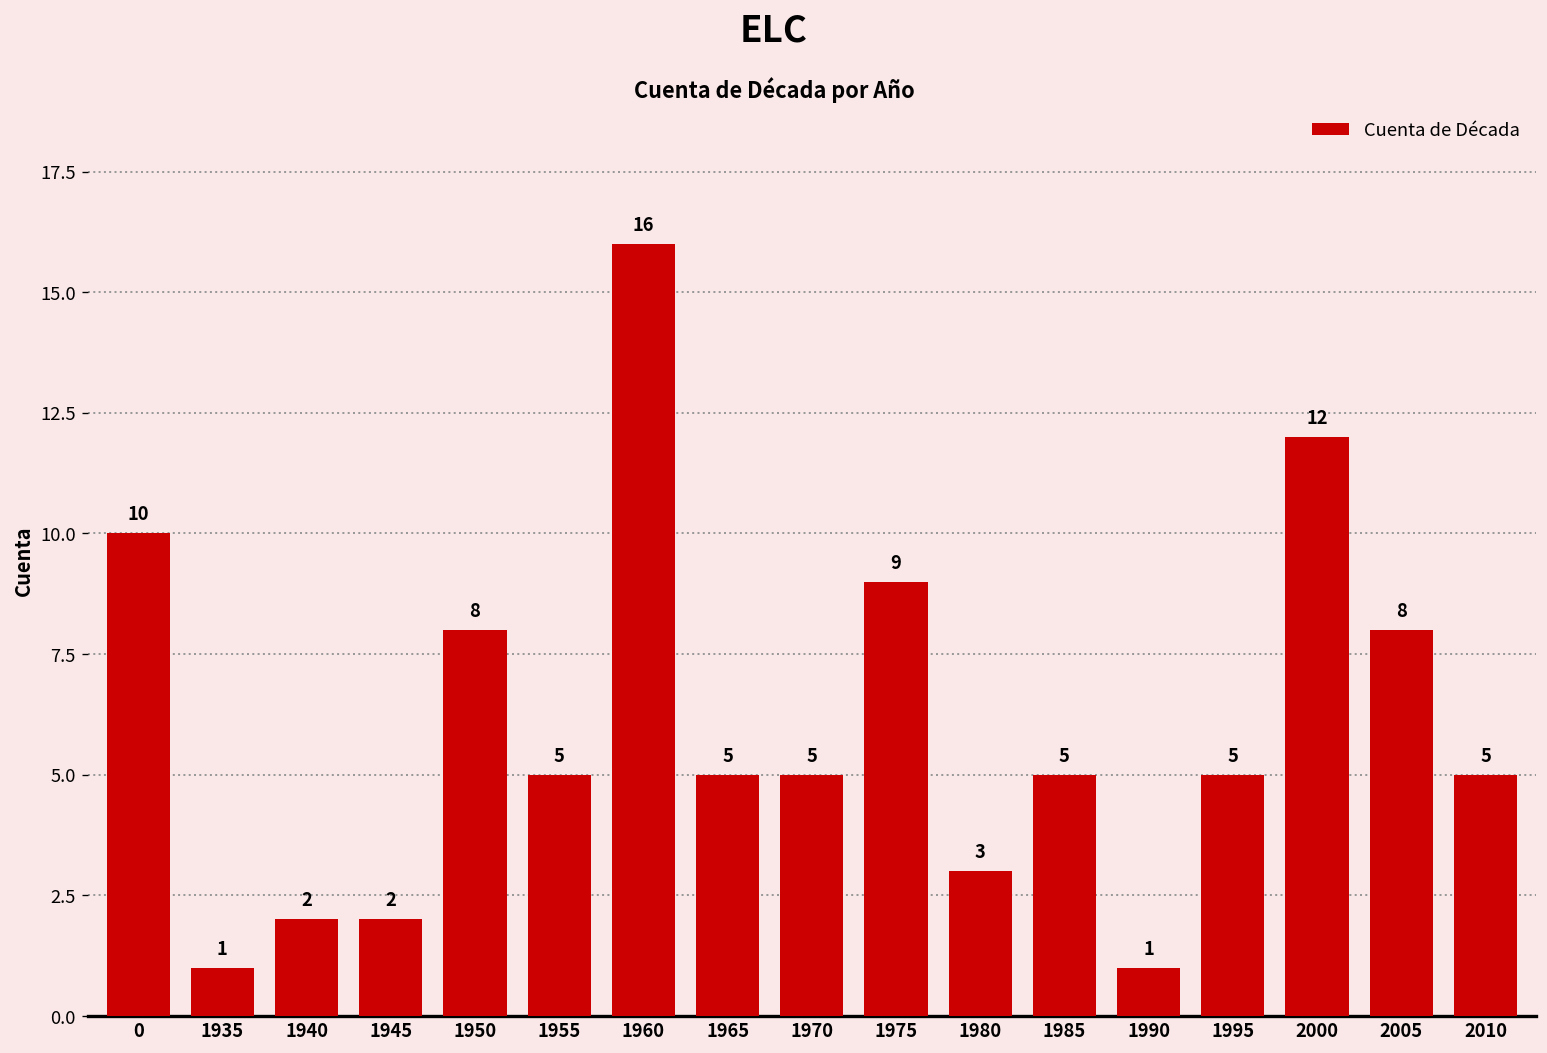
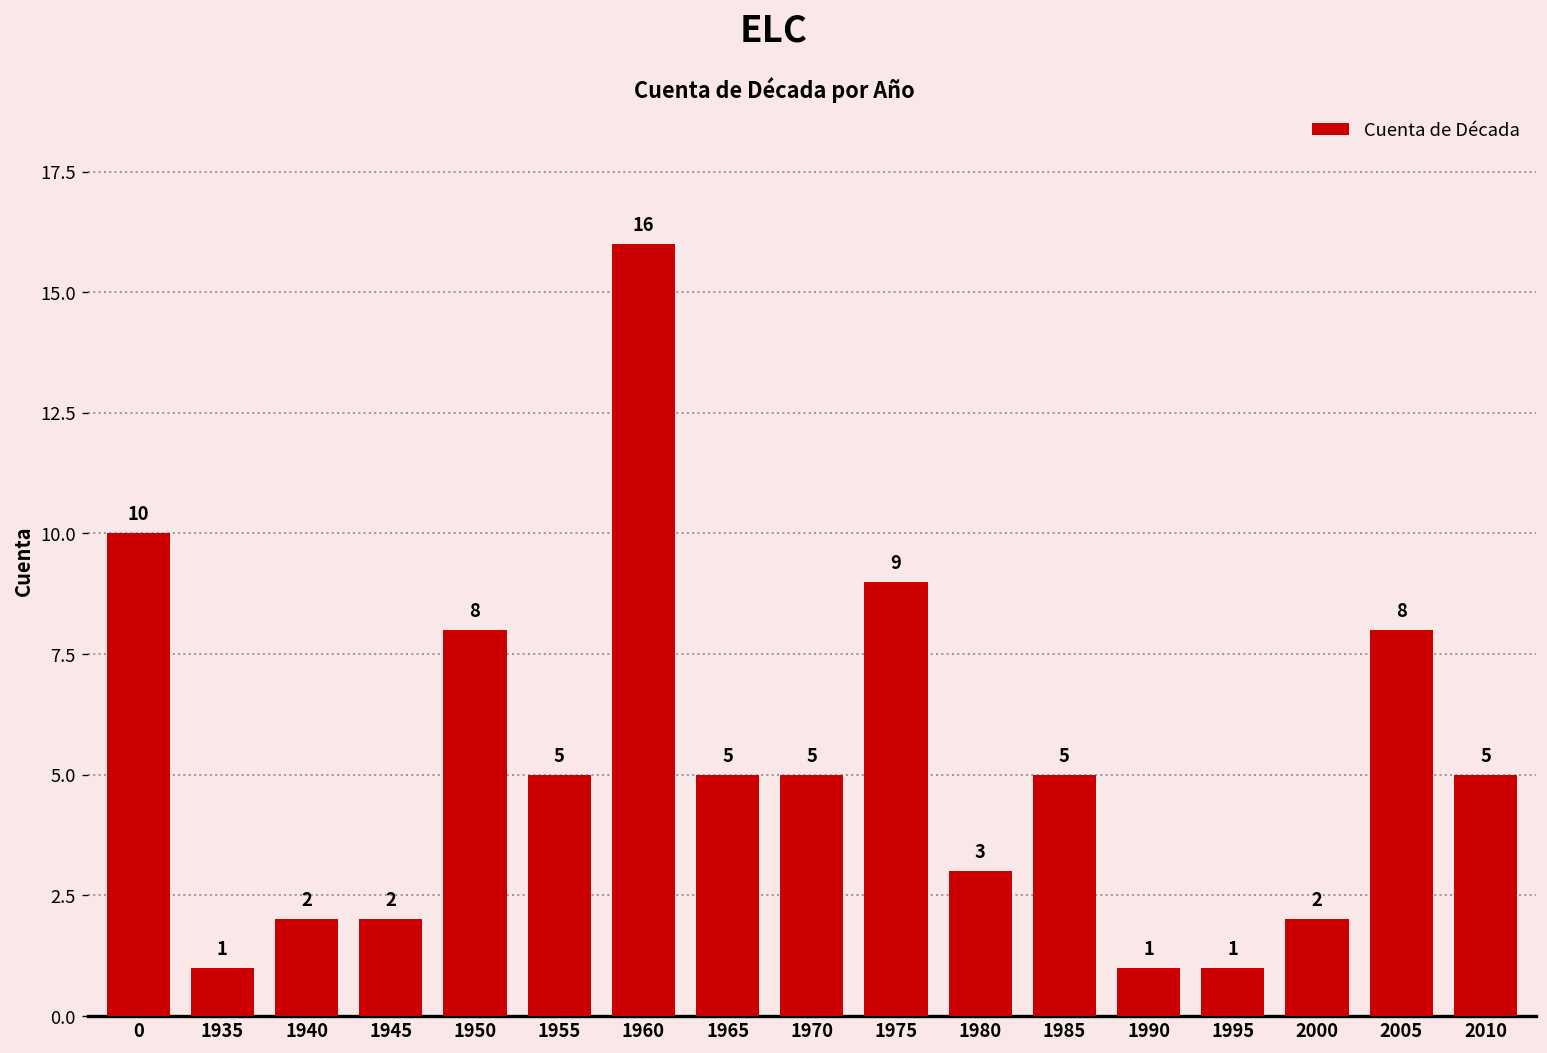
1995: 5 -> 1
2000: 12 -> 2
